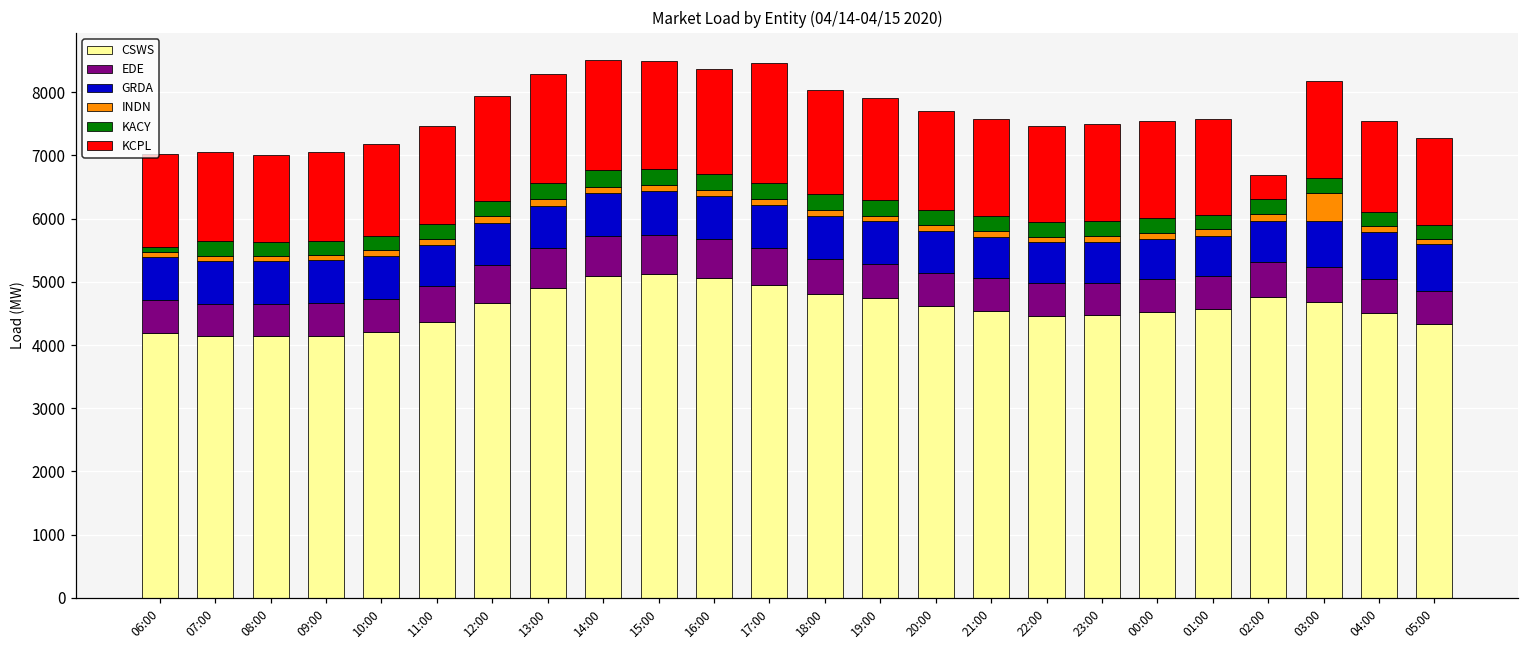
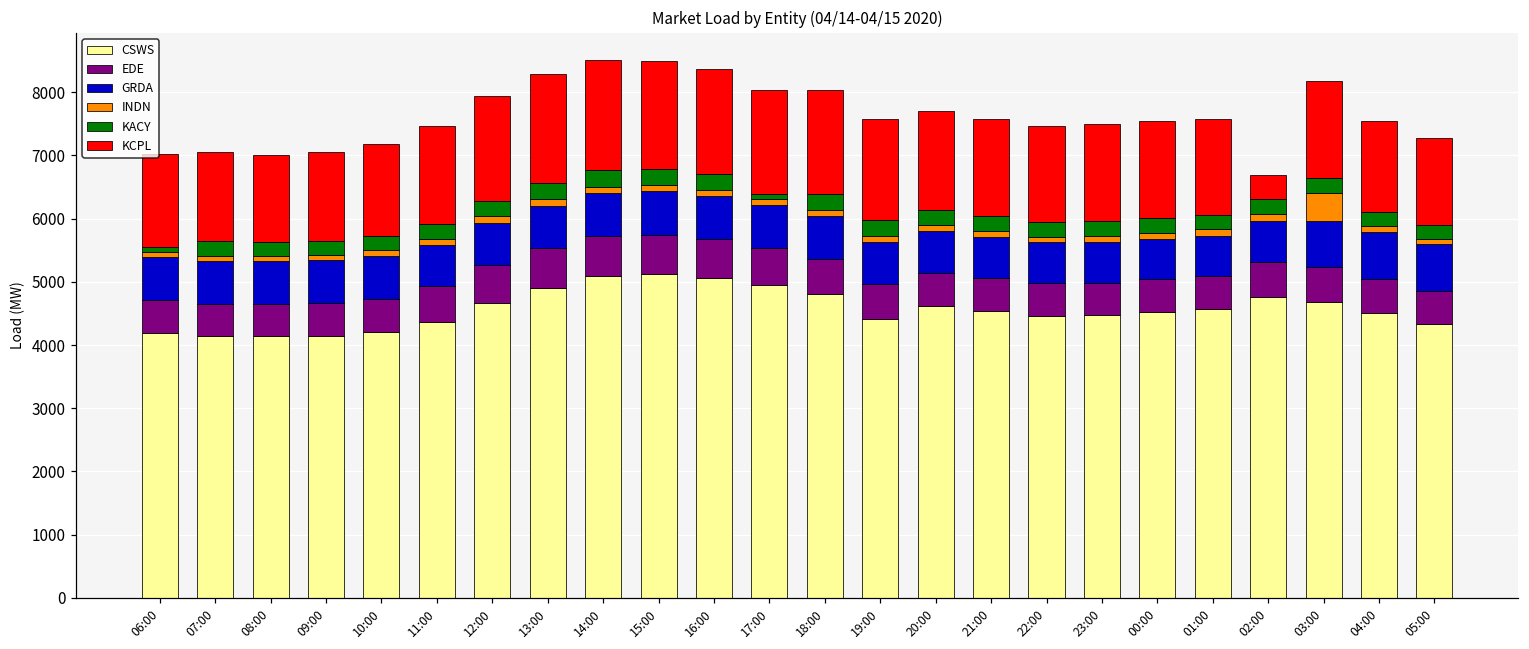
KACY, 17:00: 300 -> 100
KCPL, 17:00: 1900 -> 1600
CSWS, 19:00: 4700 -> 4400
